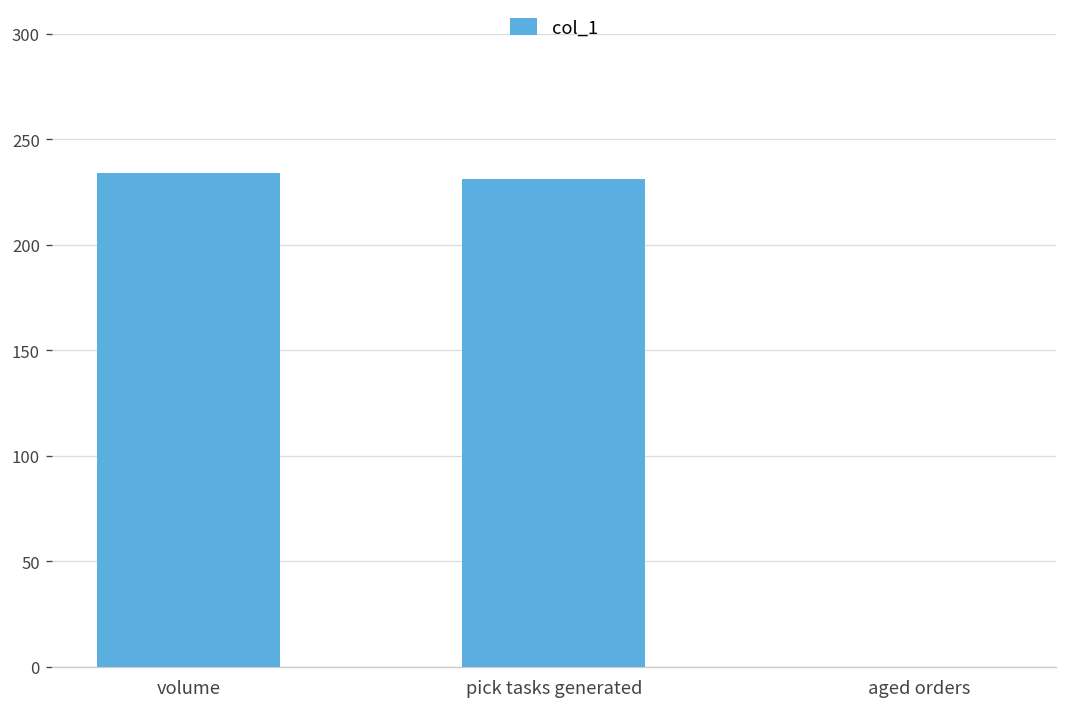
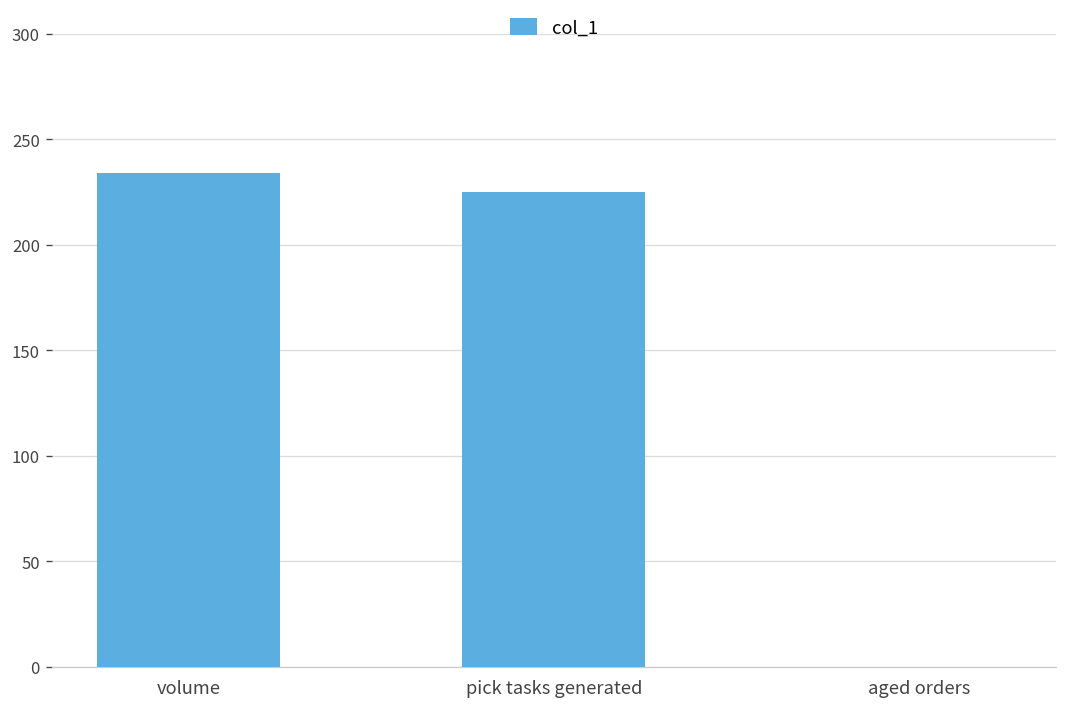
pick tasks generated: 231 -> 225
